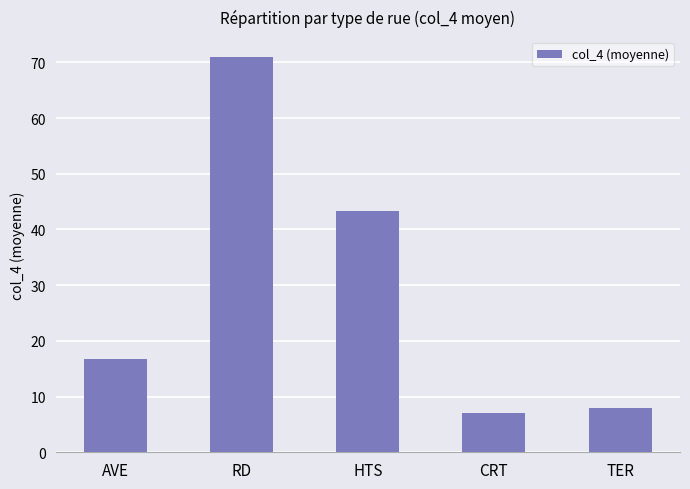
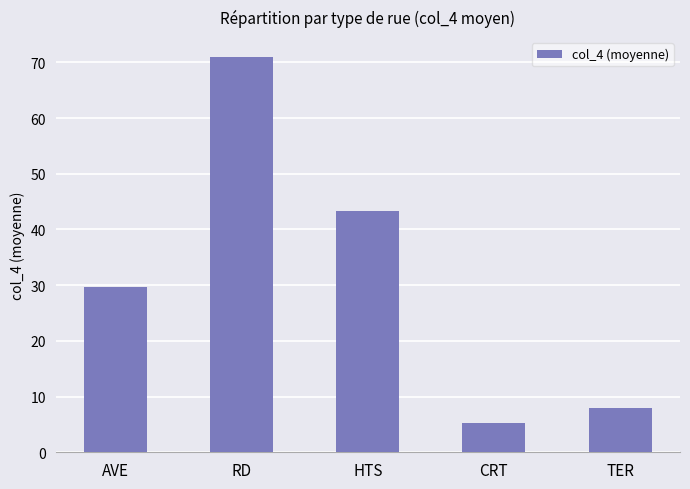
AVE: 17 -> 30
CRT: 7 -> 5
